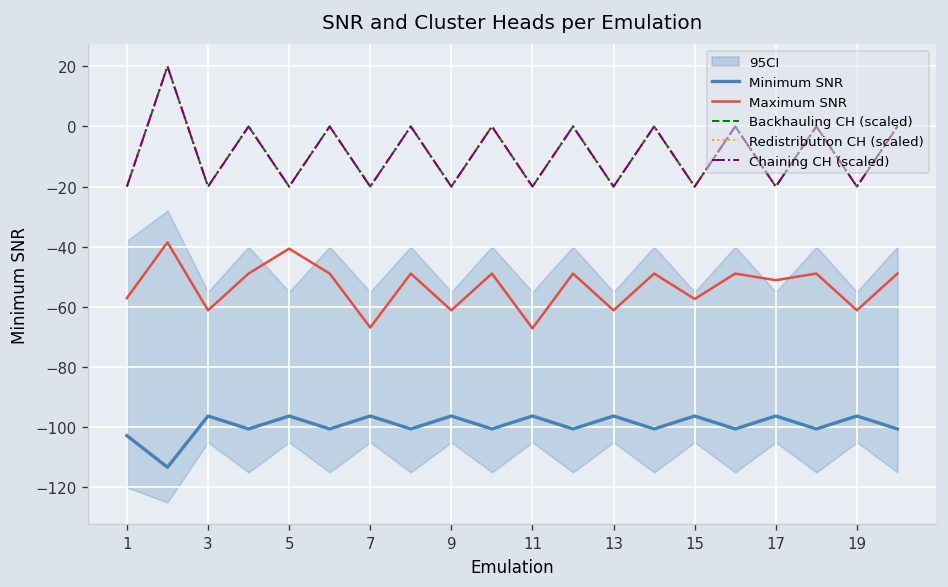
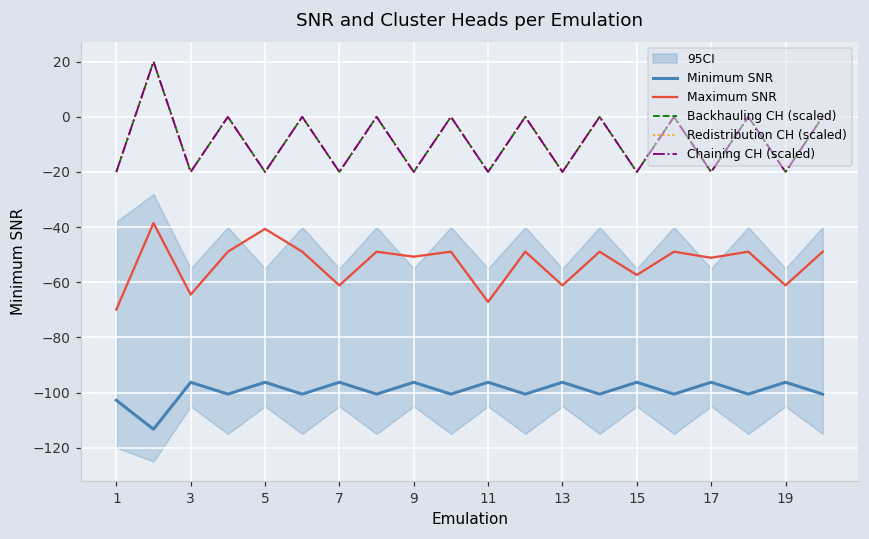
Maximum SNR, 1: -57 -> -70
Maximum SNR, 3: -61 -> -64
Maximum SNR, 7: -67 -> -61
Maximum SNR, 9: -61 -> -51
